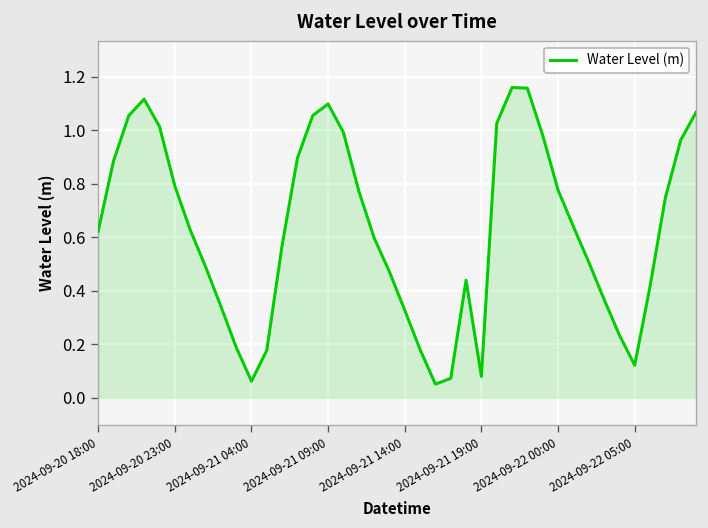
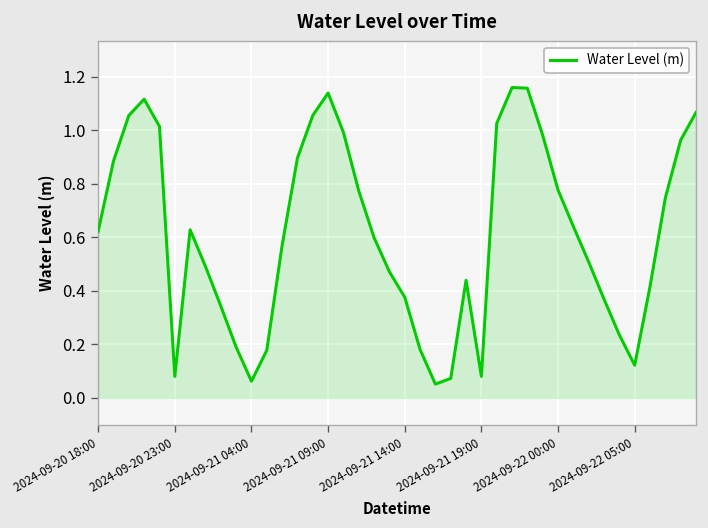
2024-09-20 23:00: 0.79 -> 0.08
2024-09-21 09:00: 1.10 -> 1.14
2024-09-21 14:00: 0.33 -> 0.38
